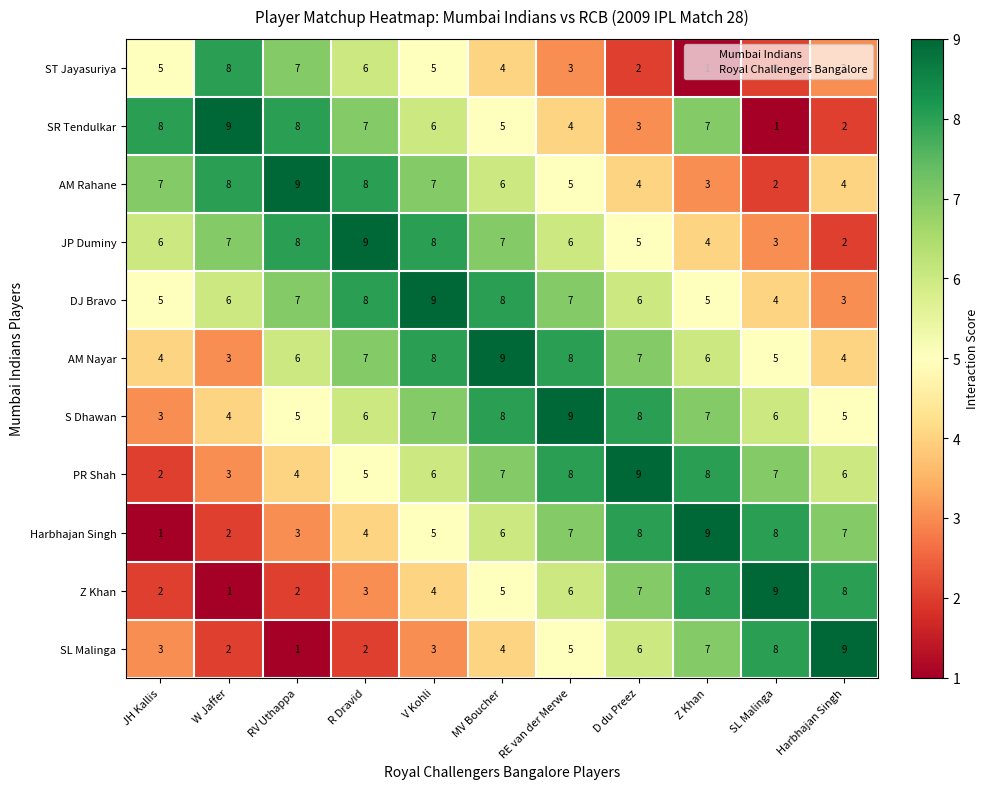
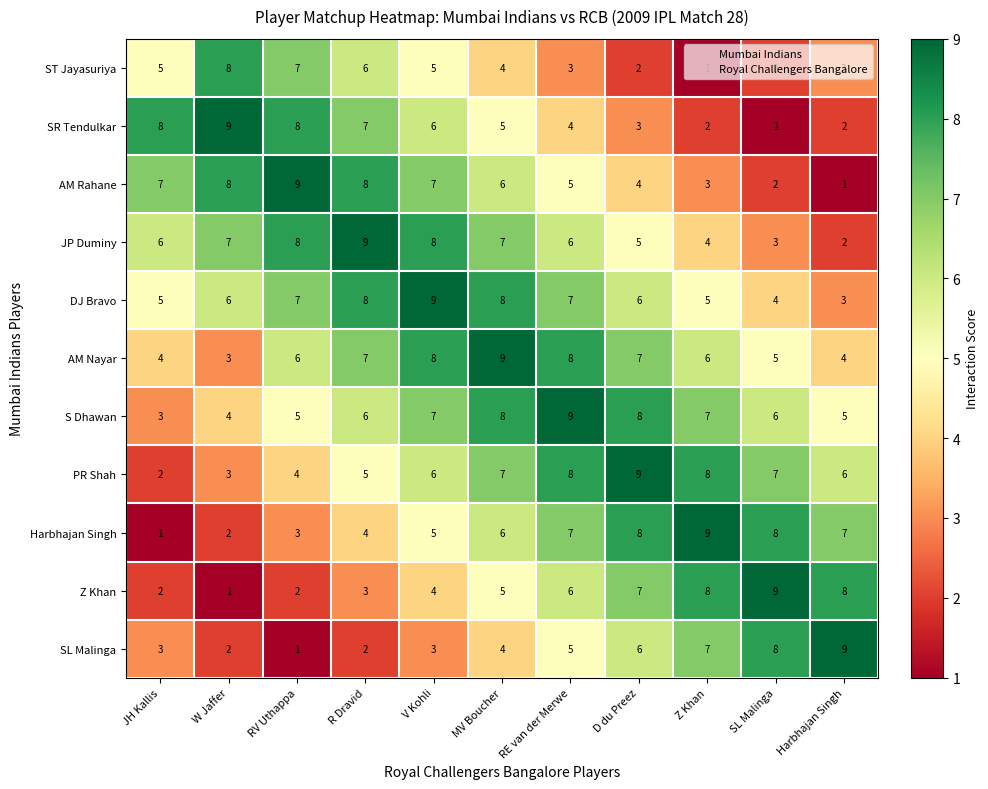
SR Tendulkar, Z Khan: 7 -> 2
AM Rahane, Harbhajan Singh: 4 -> 1
